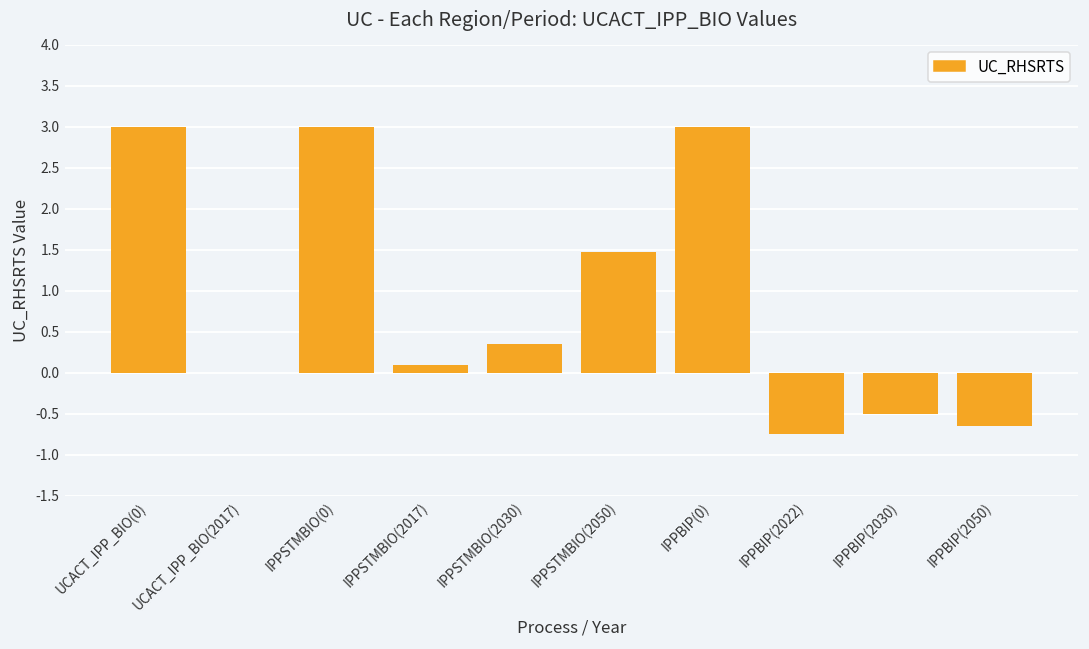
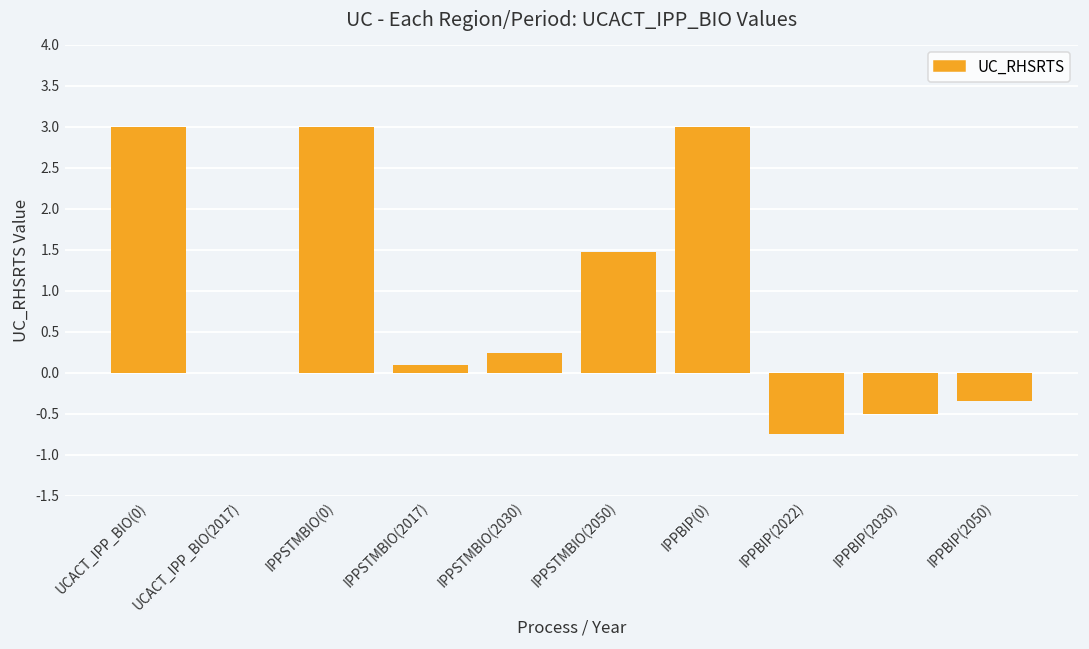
IPPSTMBIO(2030): 0.4 -> 0.2
IPPBIP(2050): -0.7 -> -0.3
